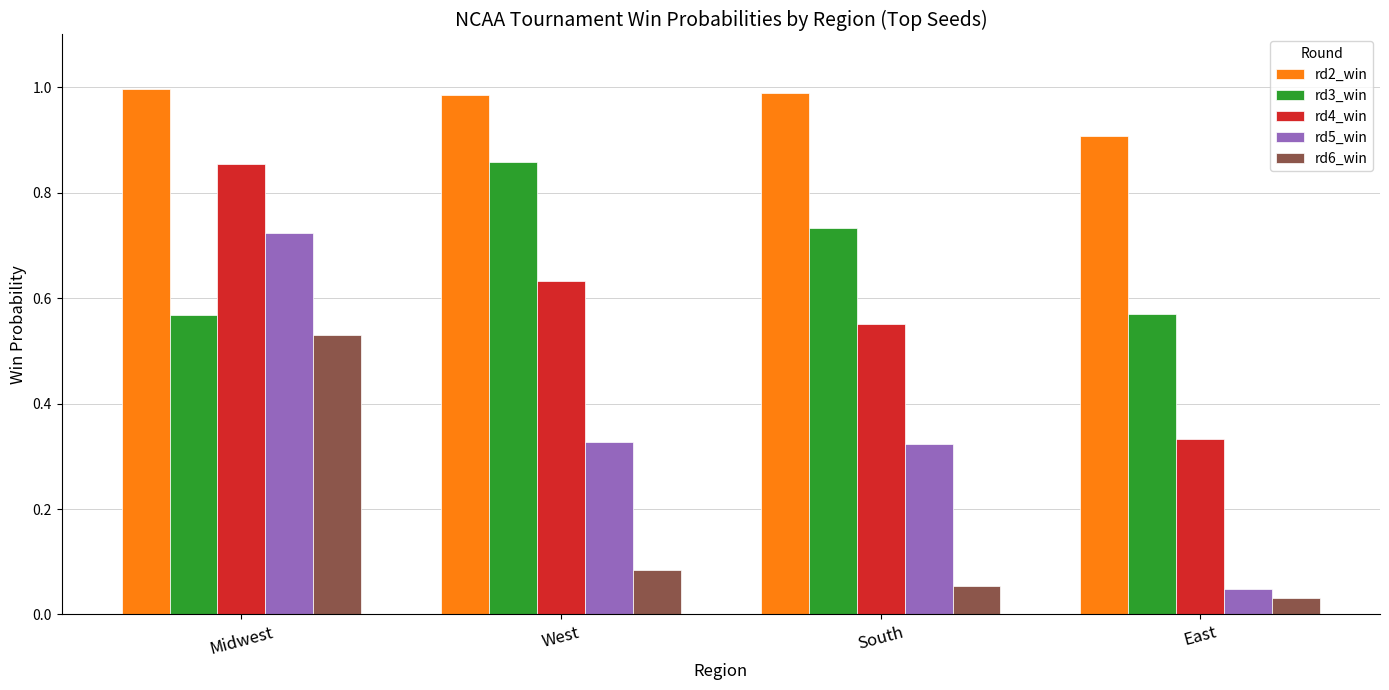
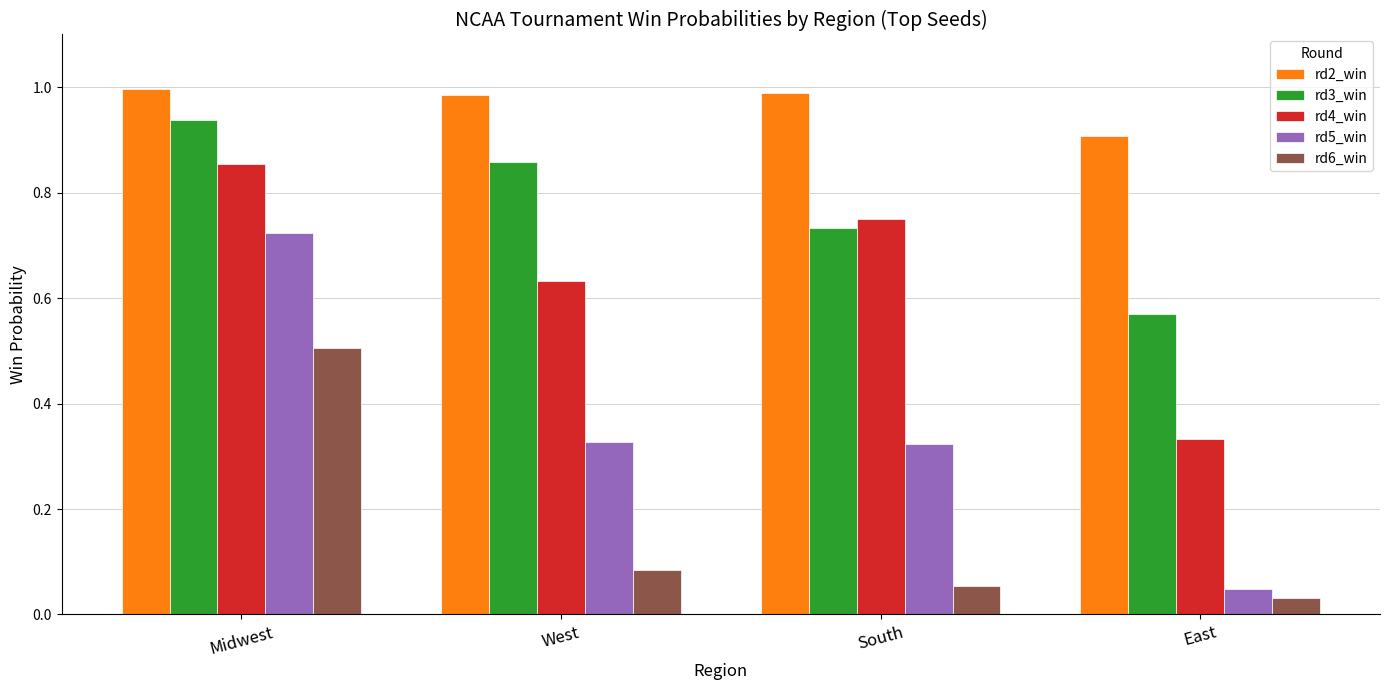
rd3_win, Midwest: 0.57 -> 0.94
rd6_win, Midwest: 0.53 -> 0.50
rd4_win, South: 0.55 -> 0.75
